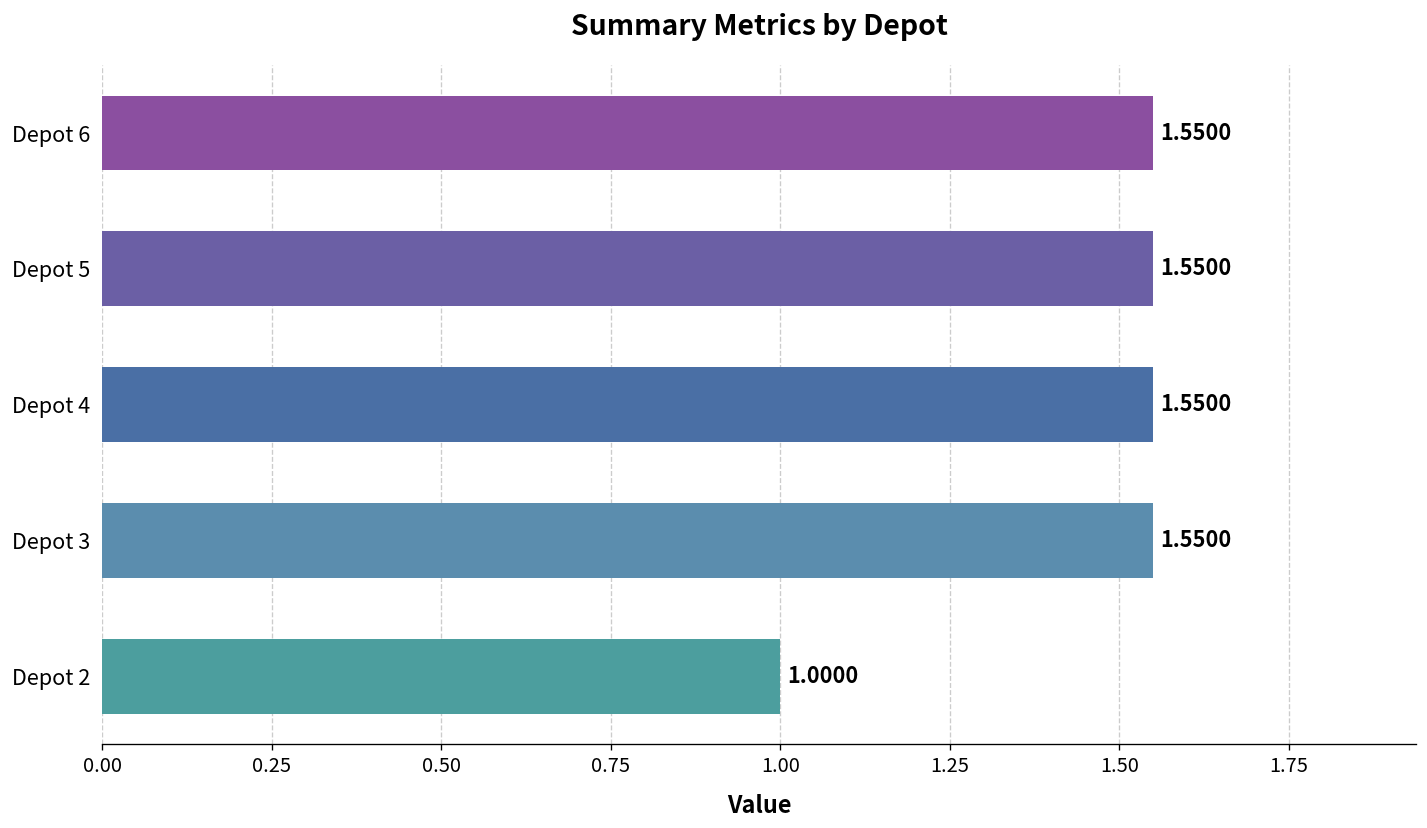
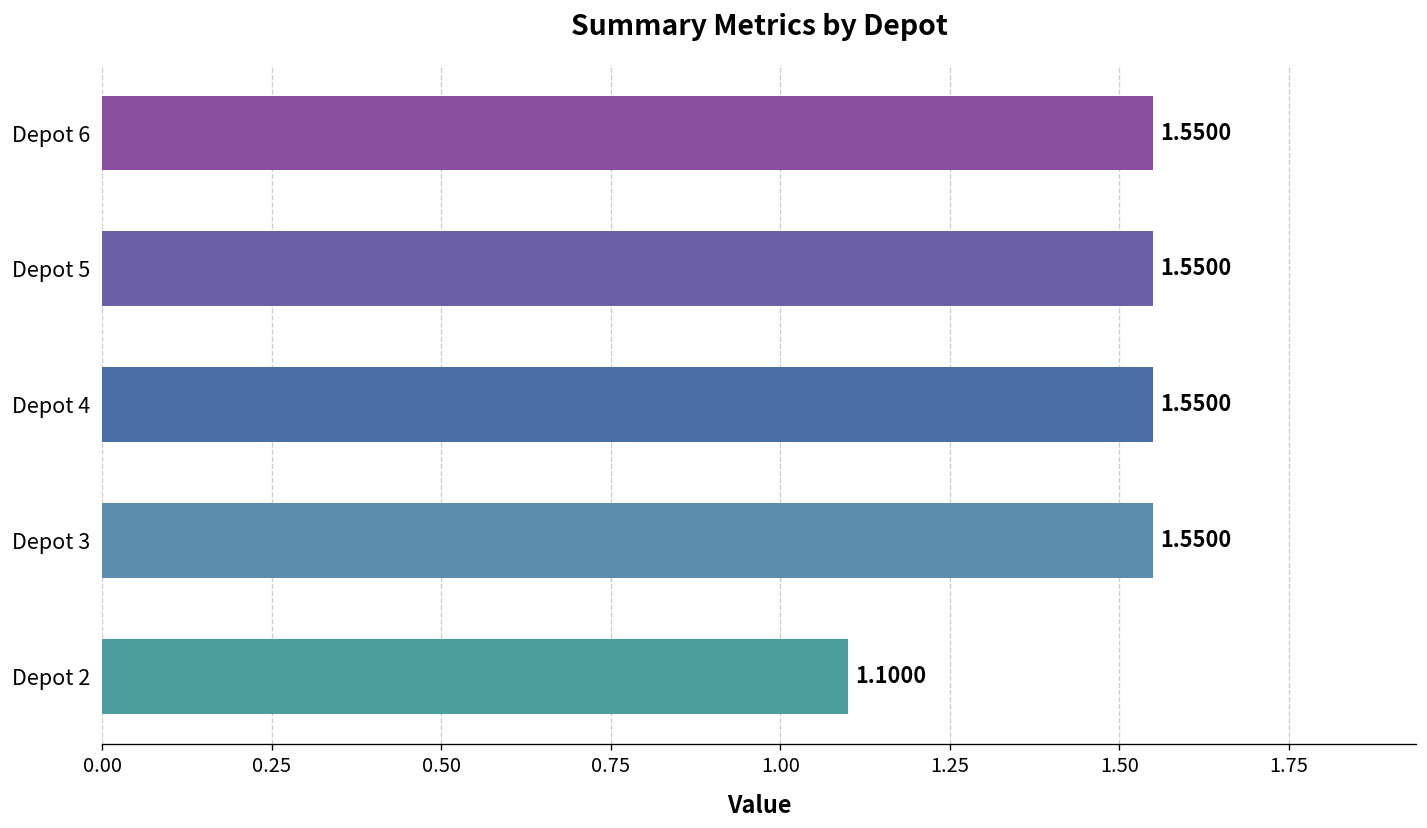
Depot 2: 1.0000 -> 1.1000
